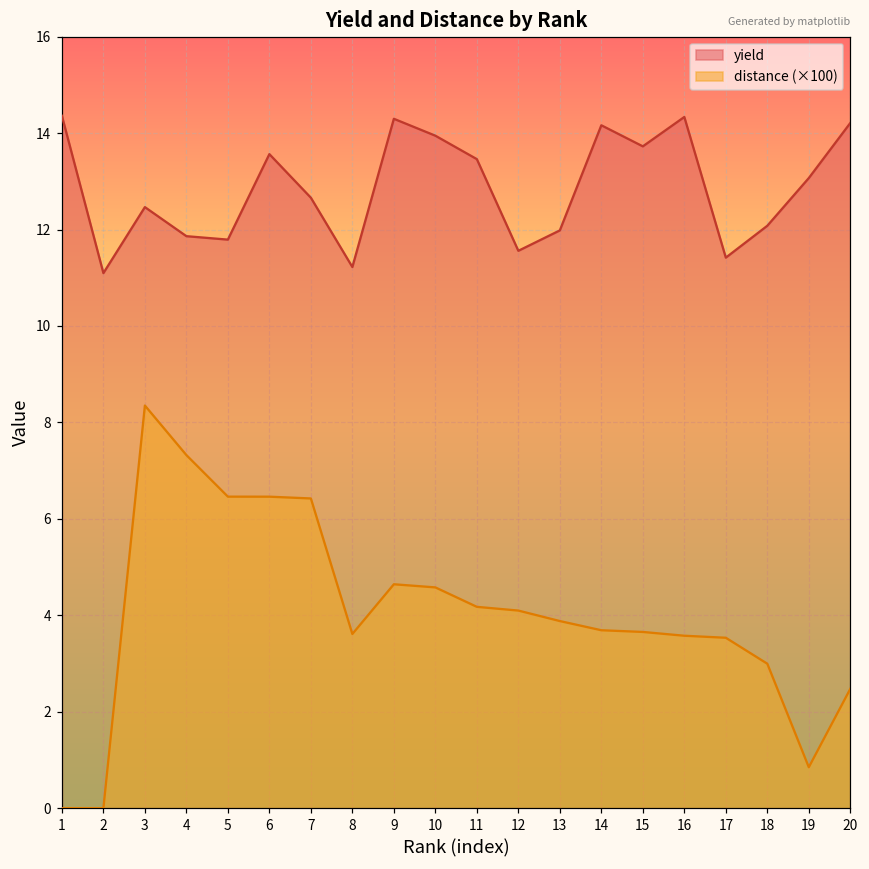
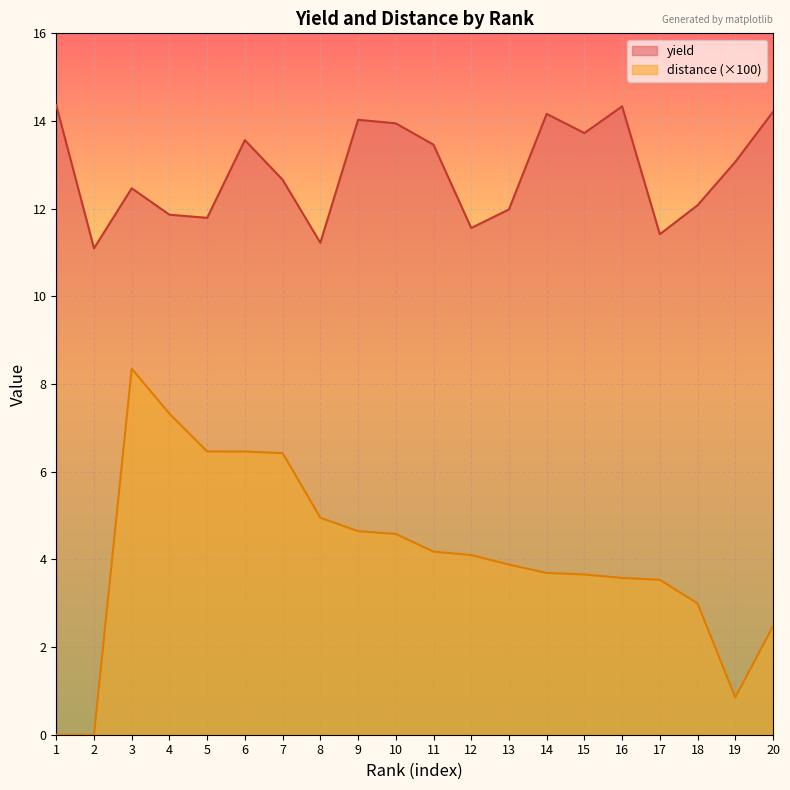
distance (×100), 8: 3.6 -> 5.0
yield, 9: 14.3 -> 14.0
